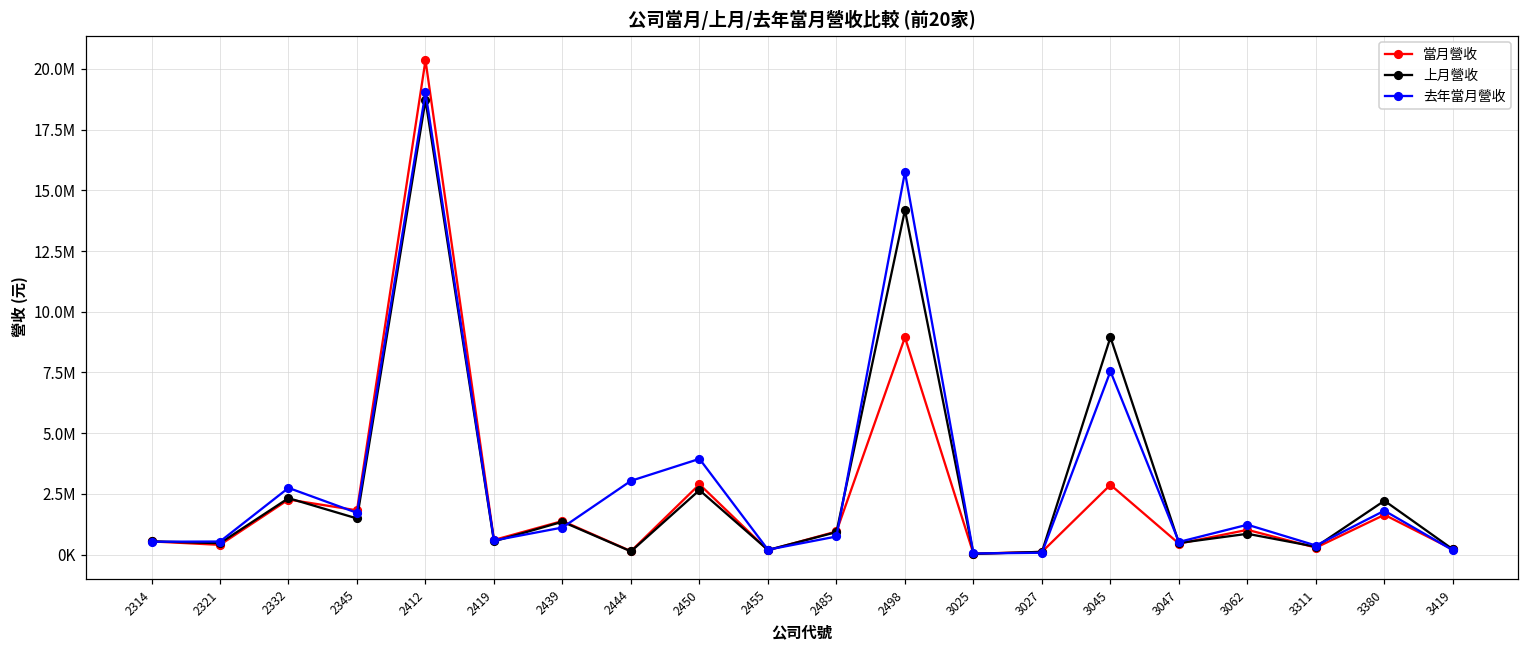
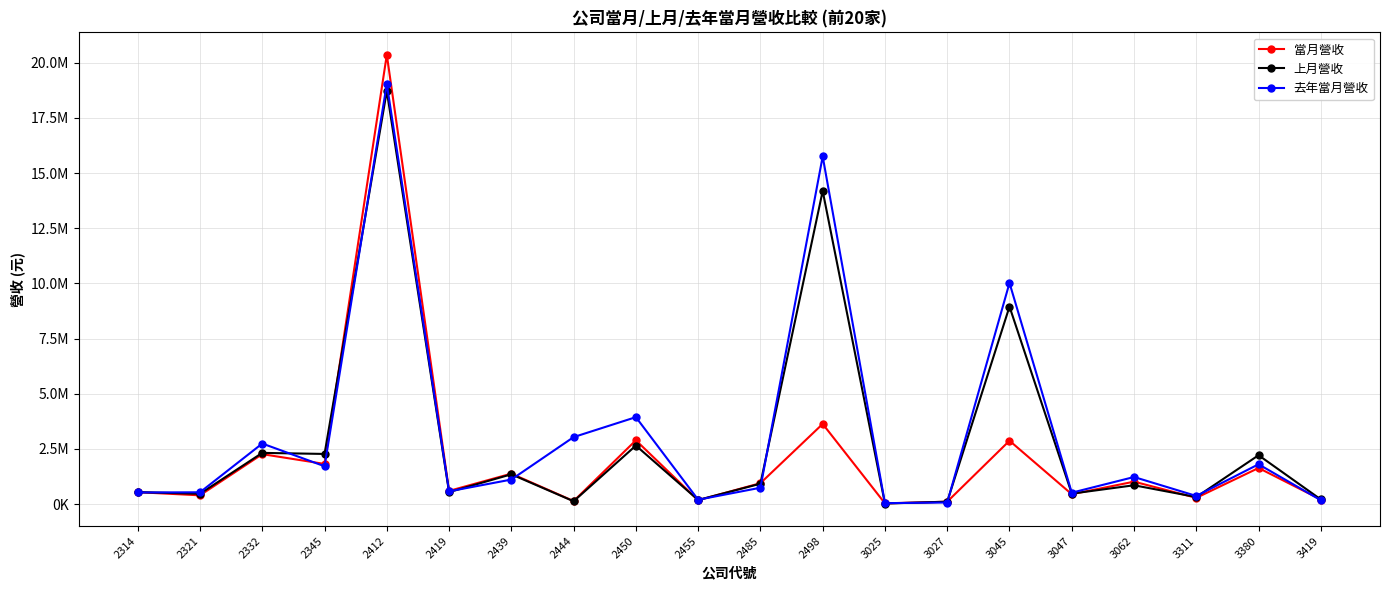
上月營收, 2345: 1500000 -> 2300000
當月營收, 2498: 8900000 -> 3600000
去年當月營收, 3045: 7500000 -> 10000000
